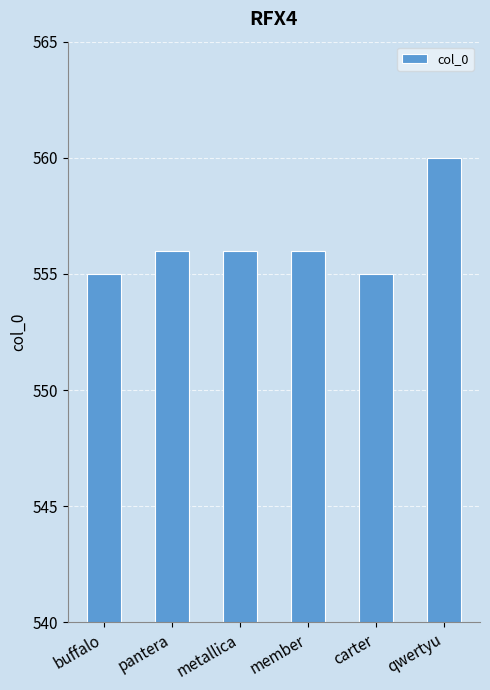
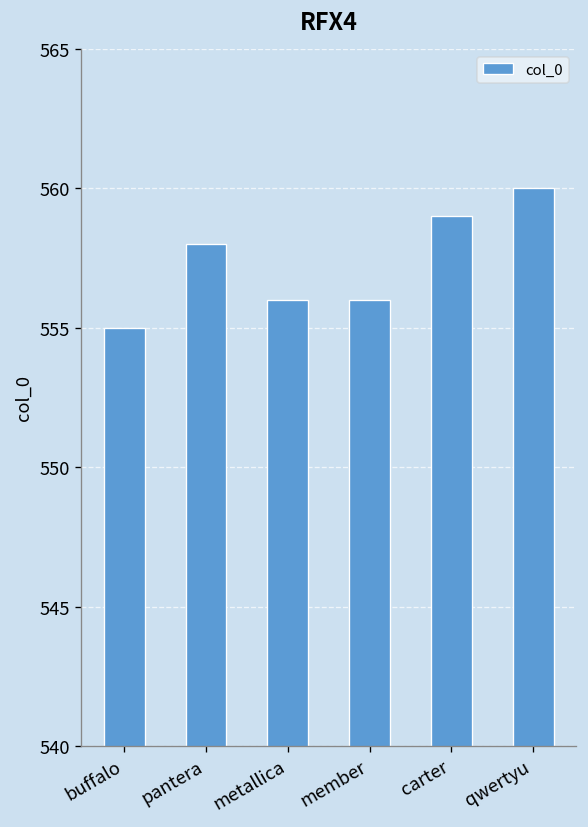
pantera: 556 -> 558
carter: 555 -> 559
